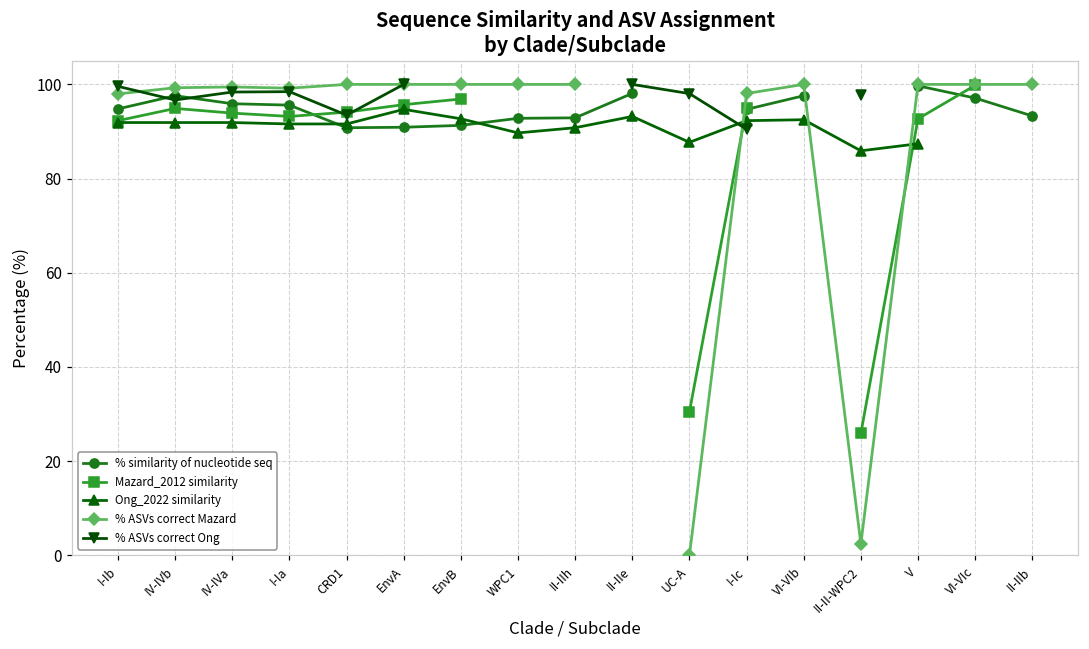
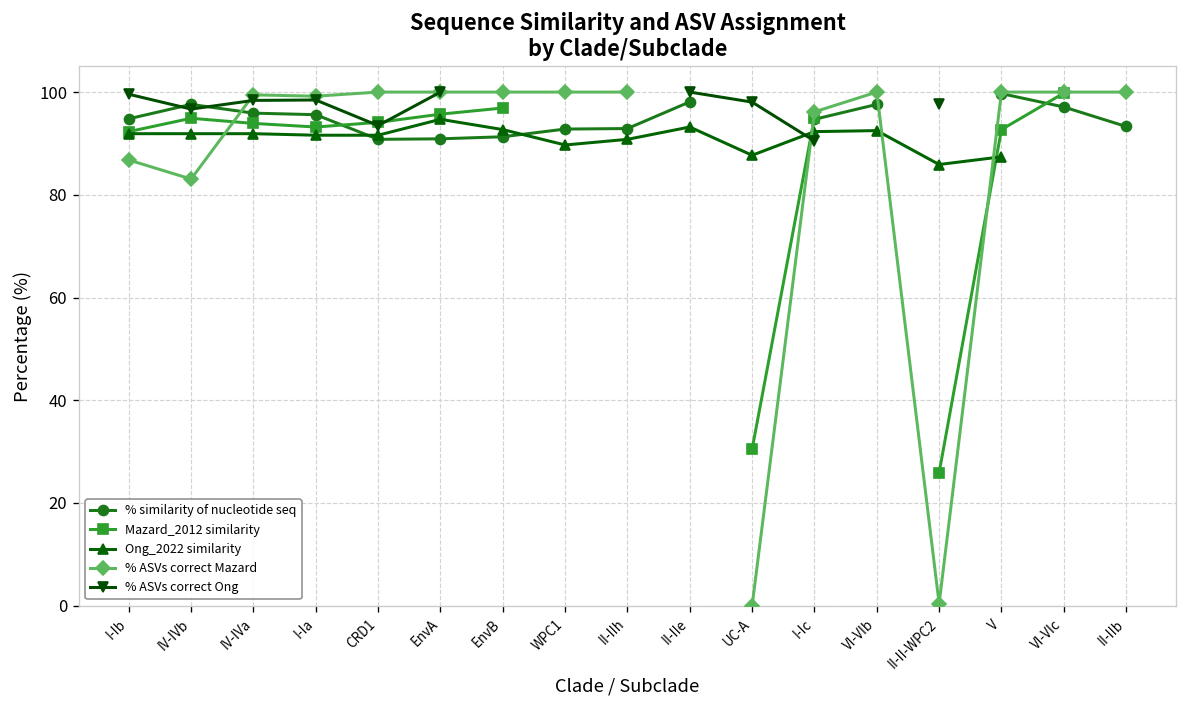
% ASVs correct Mazard, I-Ib: 98 -> 87
% ASVs correct Mazard, IV-IVb: 99 -> 83
% ASVs correct Mazard, I-Ic: 98 -> 96
% ASVs correct Mazard, II-II-WPC2: 2 -> 0
